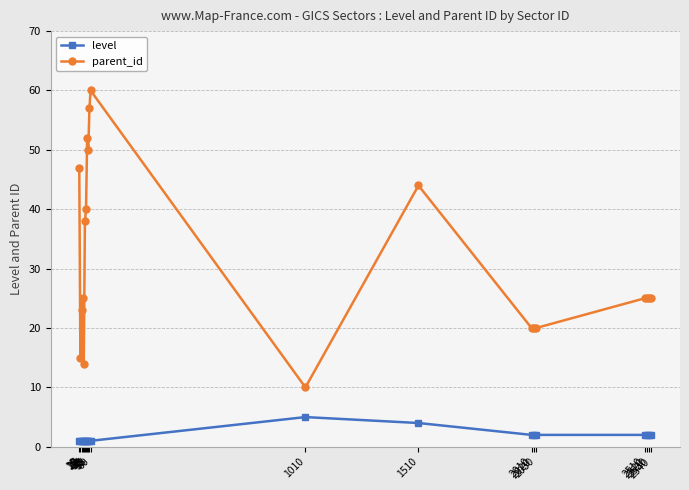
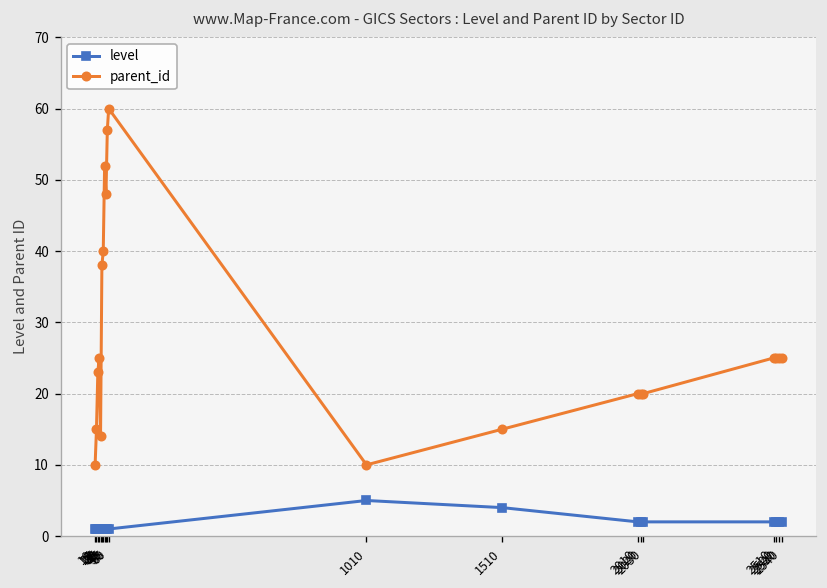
parent_id, 10: 47 -> 10
parent_id, 50: 50 -> 48
parent_id, 1510: 44 -> 15
